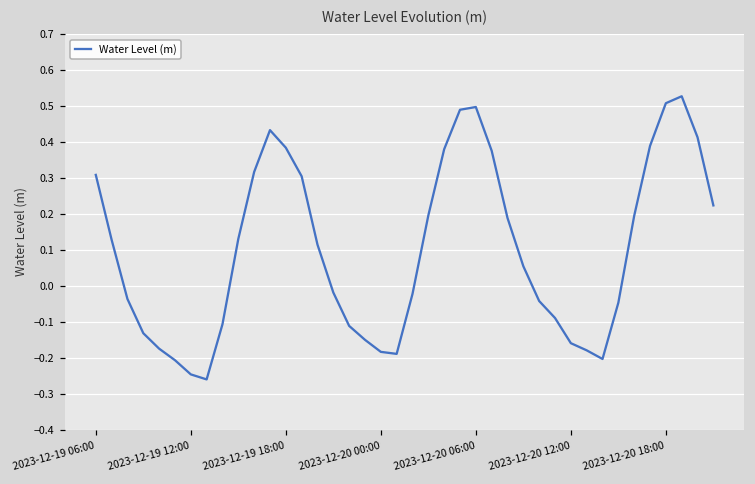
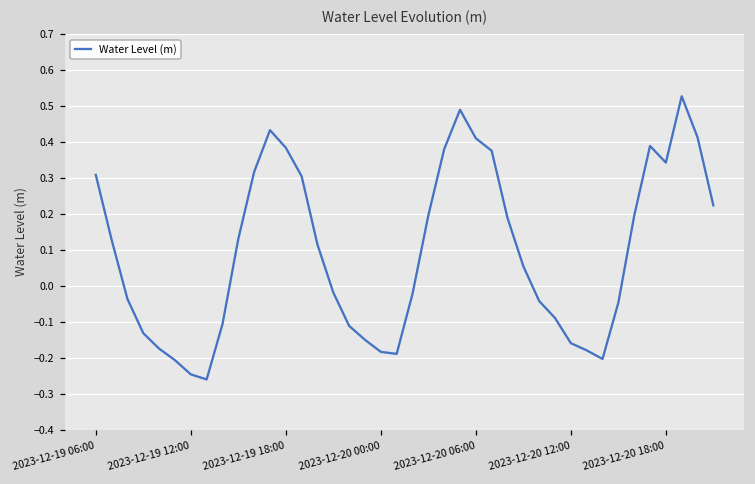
2023-12-20 06:00: 0.50 -> 0.41
2023-12-20 18:00: 0.51 -> 0.34
